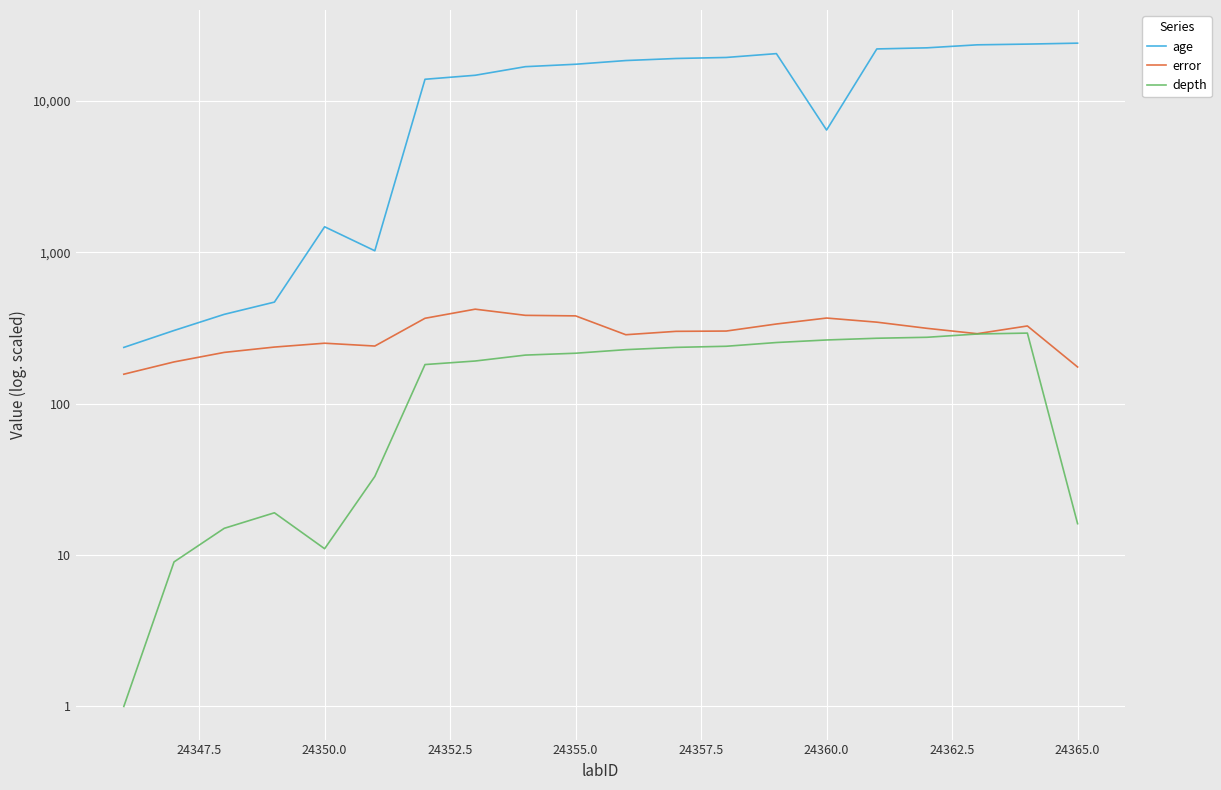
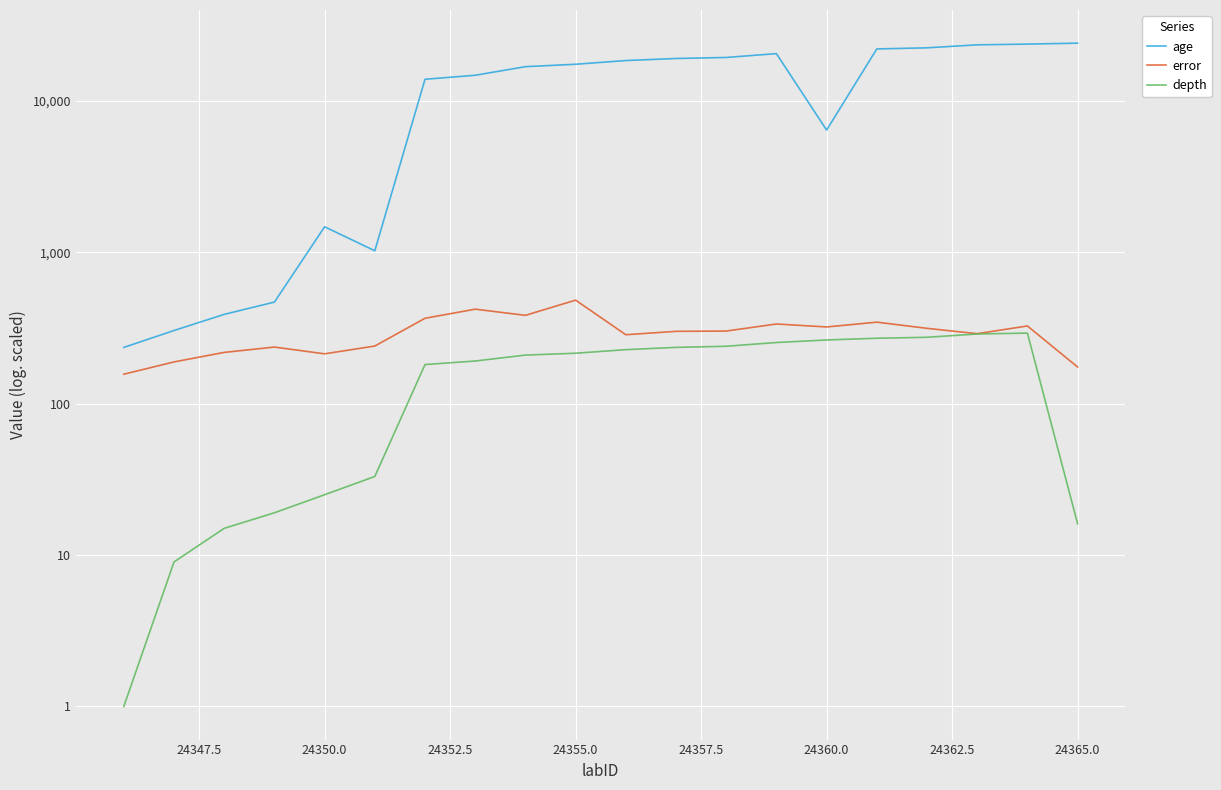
error, 24350.0: 250 -> 210
depth, 24350.0: 11 -> 25
error, 24355.0: 380 -> 480
error, 24360.0: 370 -> 320
